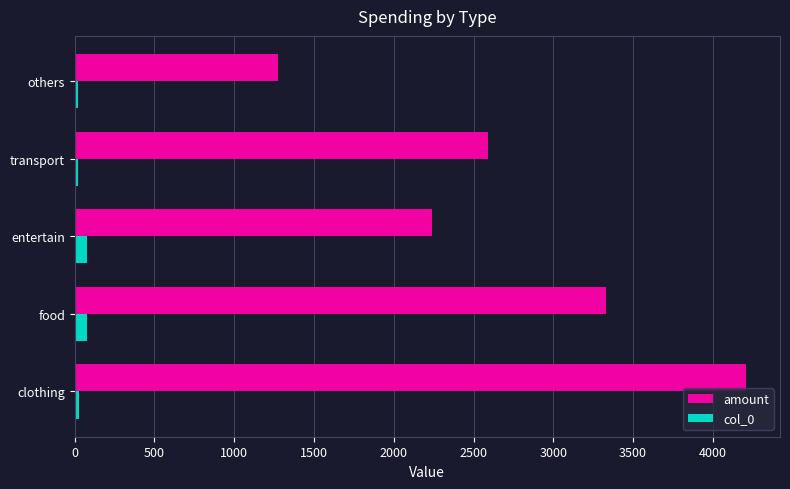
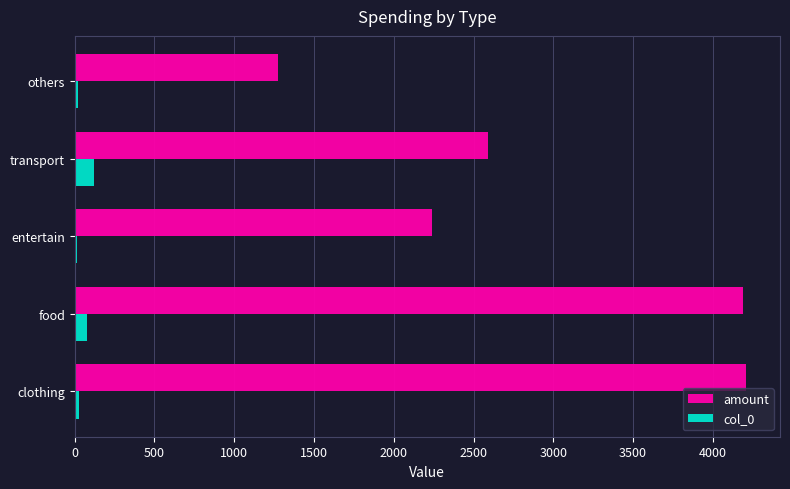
col_0, transport: 20 -> 120
col_0, entertain: 80 -> 20
amount, food: 3330 -> 4190
